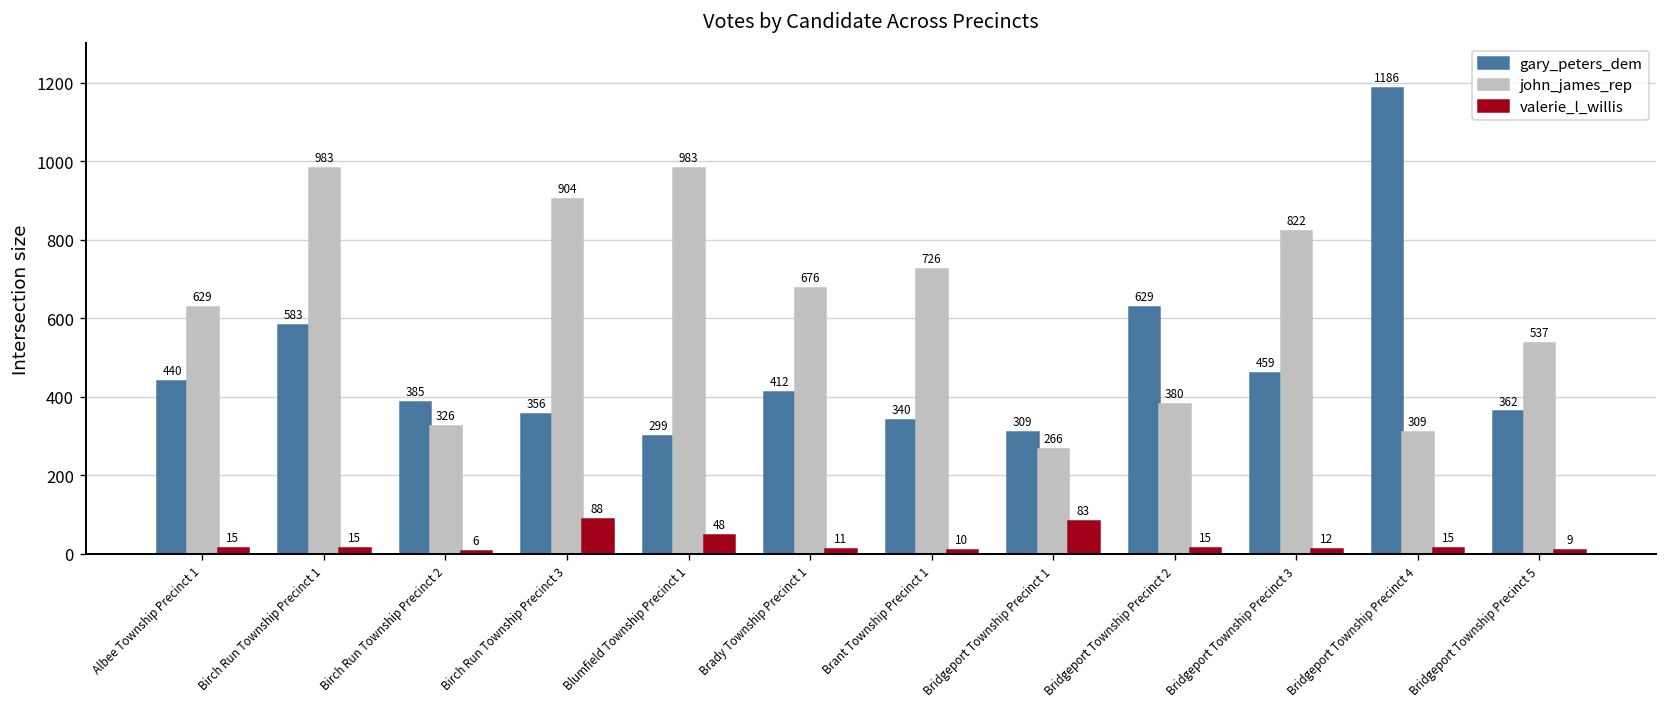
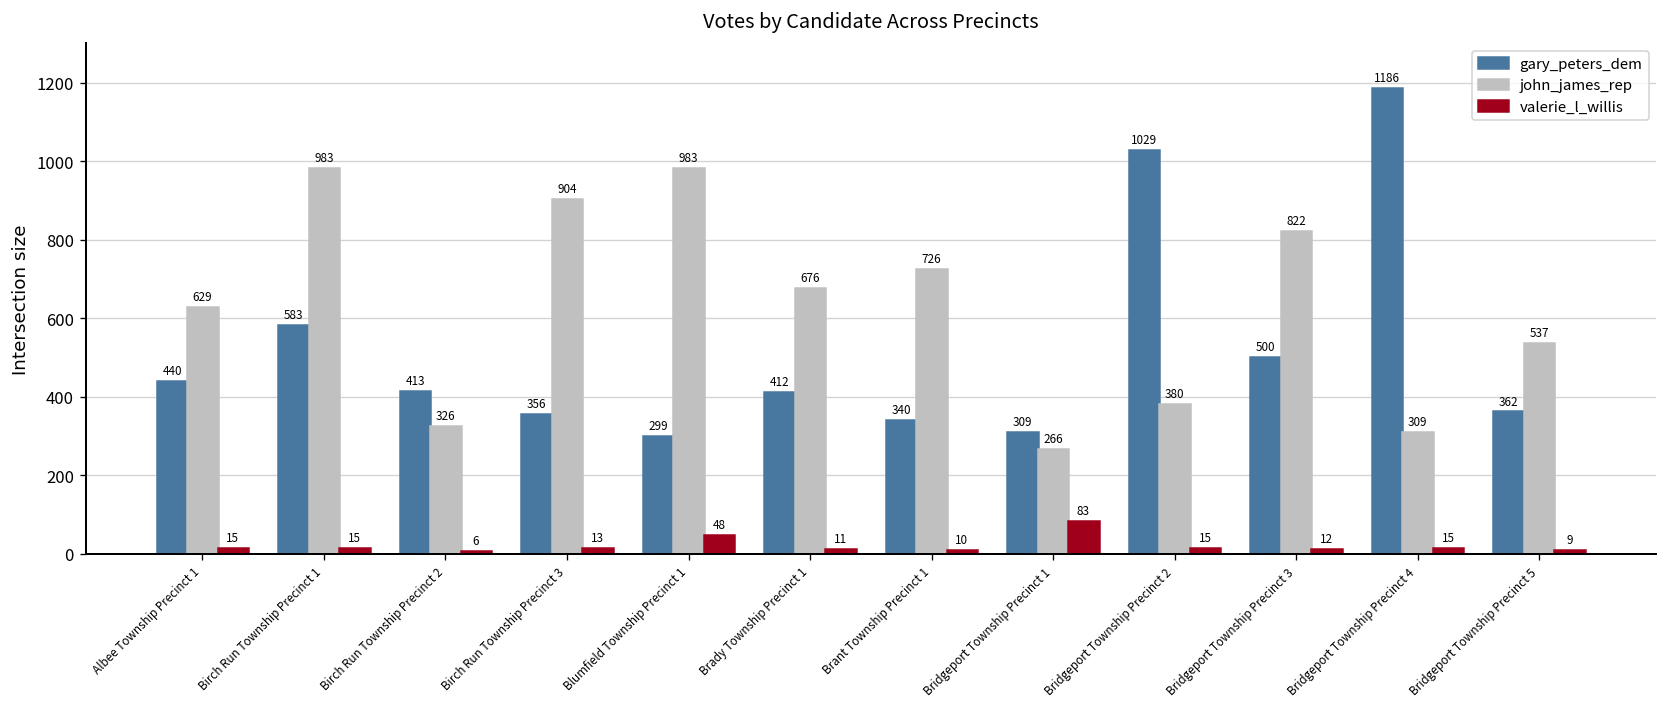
gary_peters_dem, Birch Run Township Precinct 2: 385 -> 413
valerie_l_willis, Birch Run Township Precinct 3: 88 -> 13
gary_peters_dem, Bridgeport Township Precinct 2: 629 -> 1029
gary_peters_dem, Bridgeport Township Precinct 3: 459 -> 500
